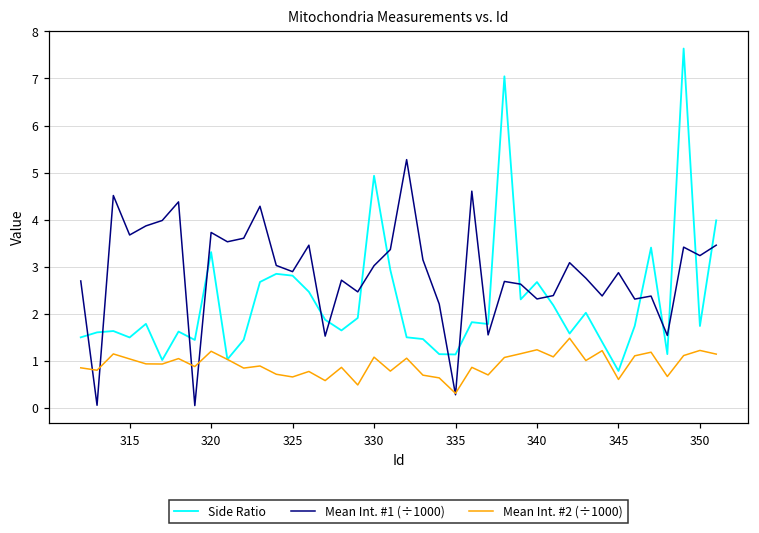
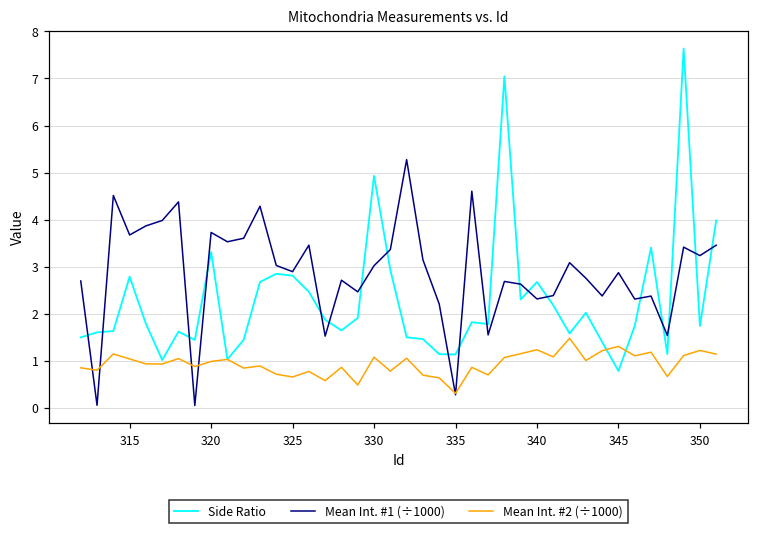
Side Ratio, 315: 1.5 -> 2.8
Mean Int. #2 (÷1000), 320: 1.2 -> 1.0
Mean Int. #2 (÷1000), 345: 0.6 -> 1.3
